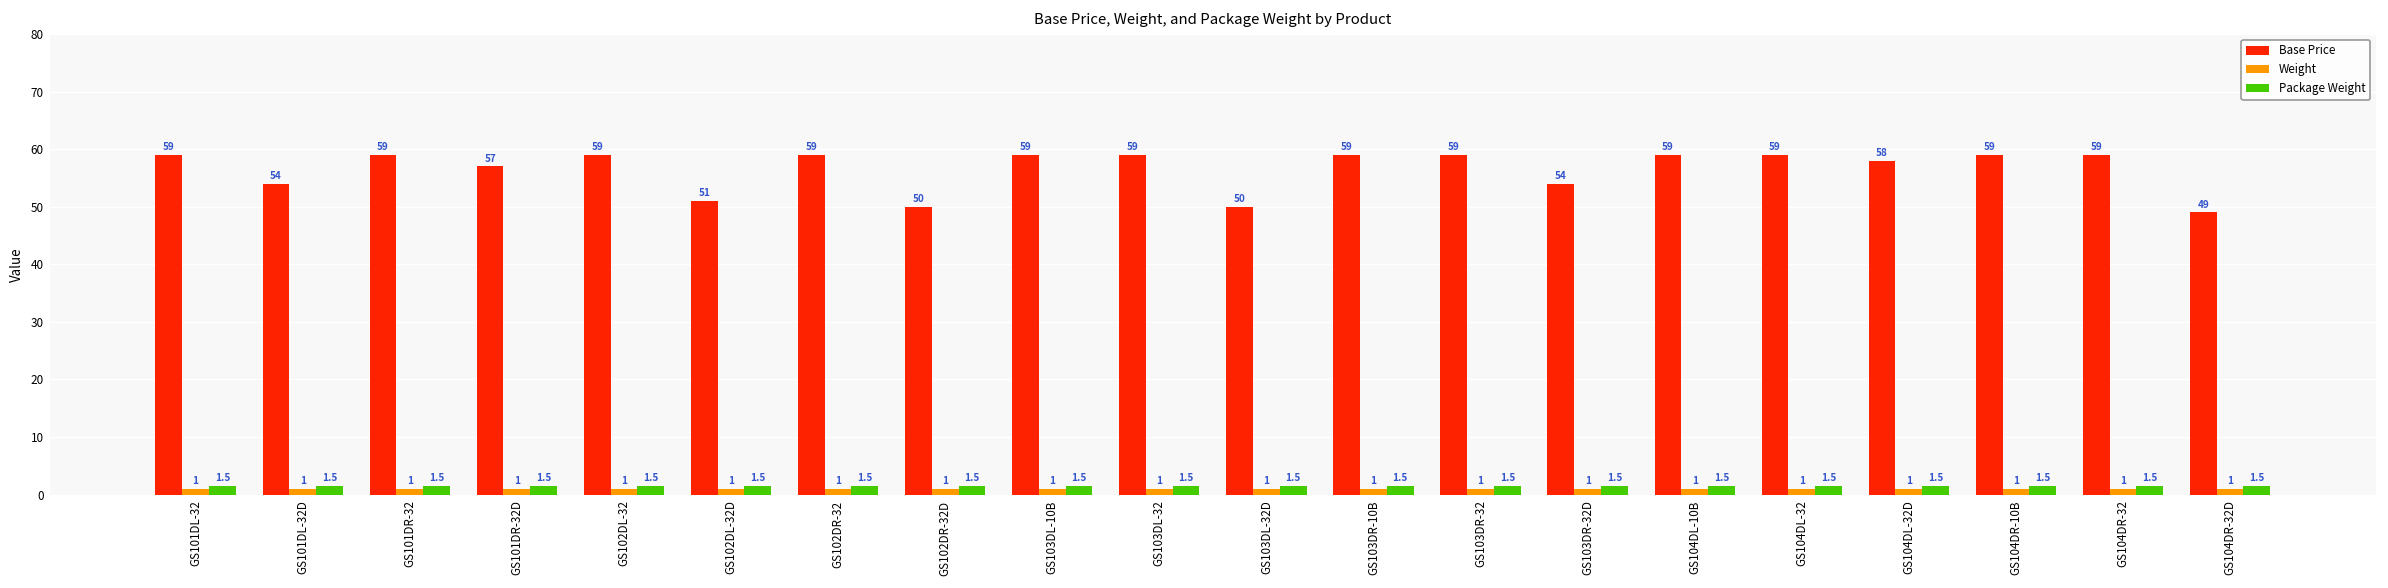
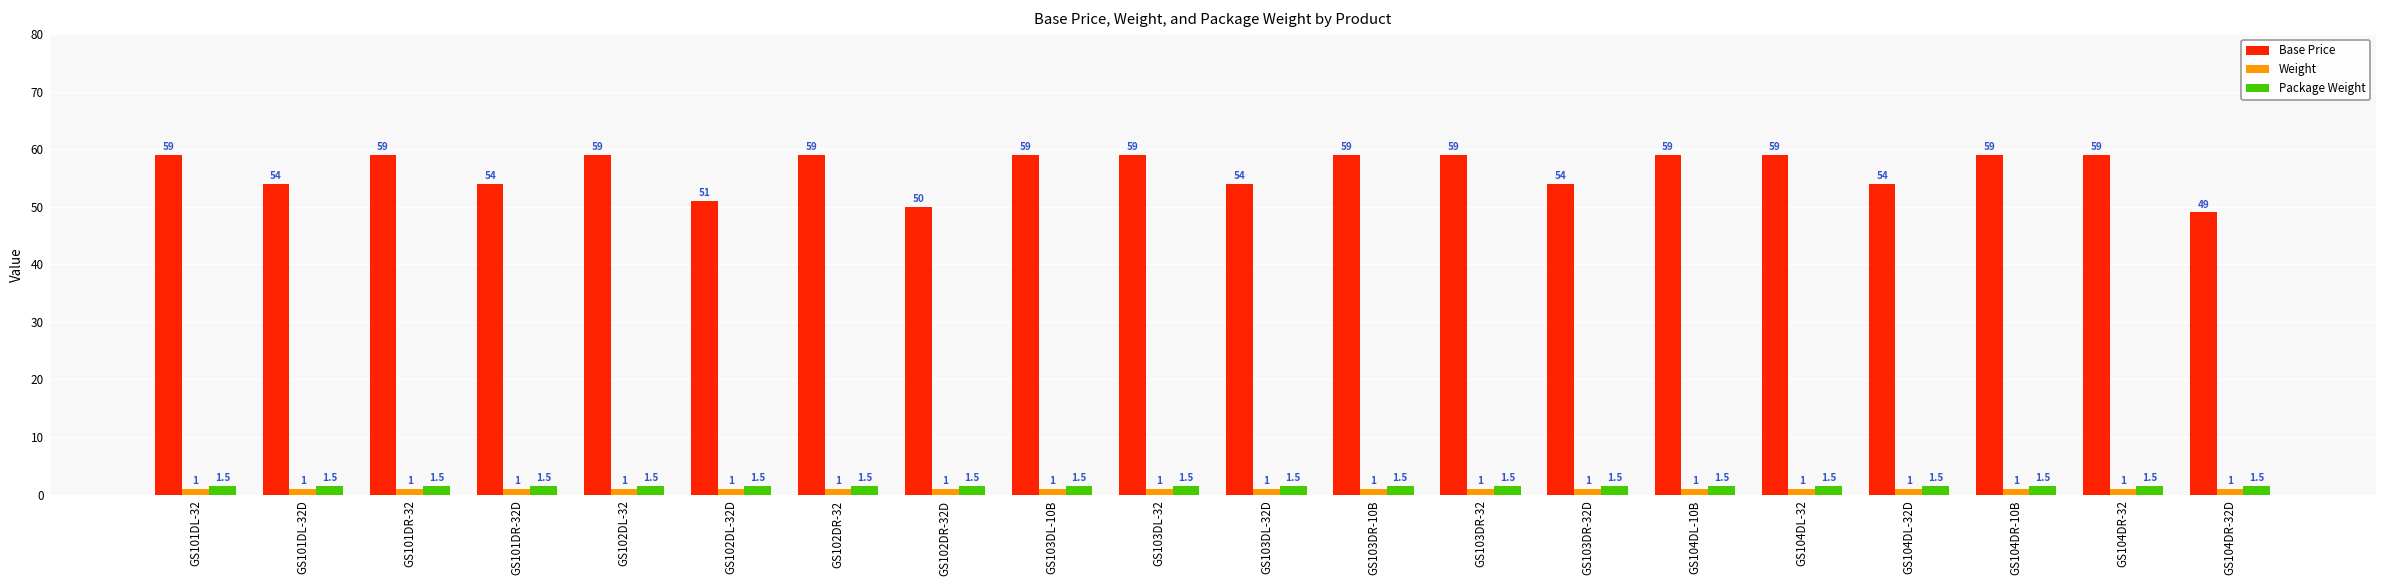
Base Price, GS101DR-32D: 57 -> 54
Base Price, GS103DL-32D: 50 -> 54
Base Price, GS104DL-32D: 58 -> 54
